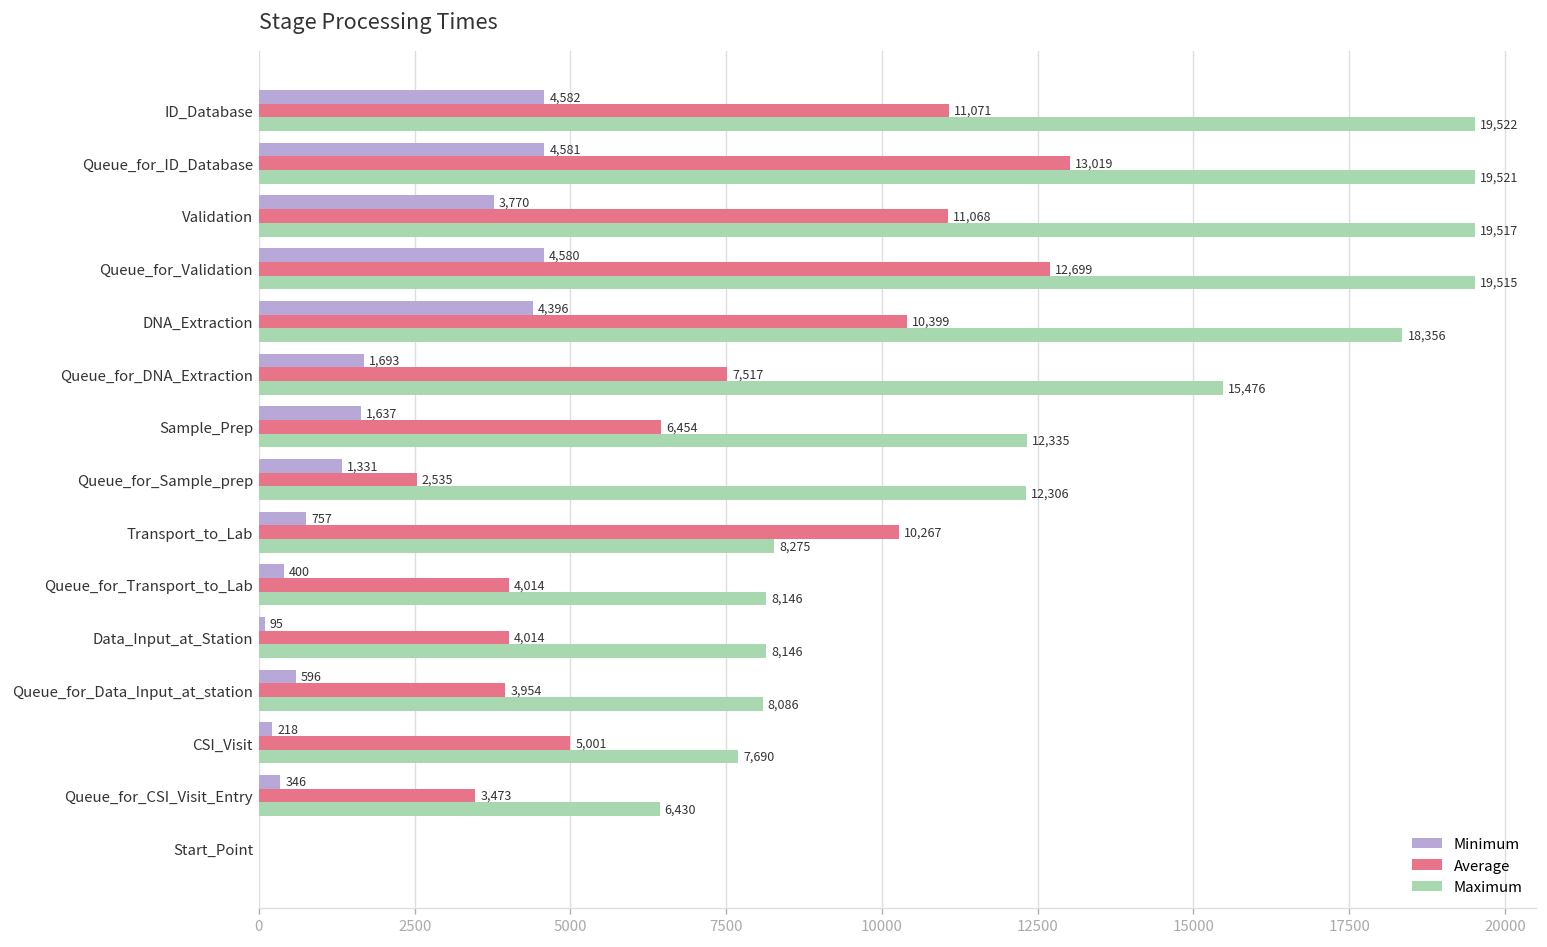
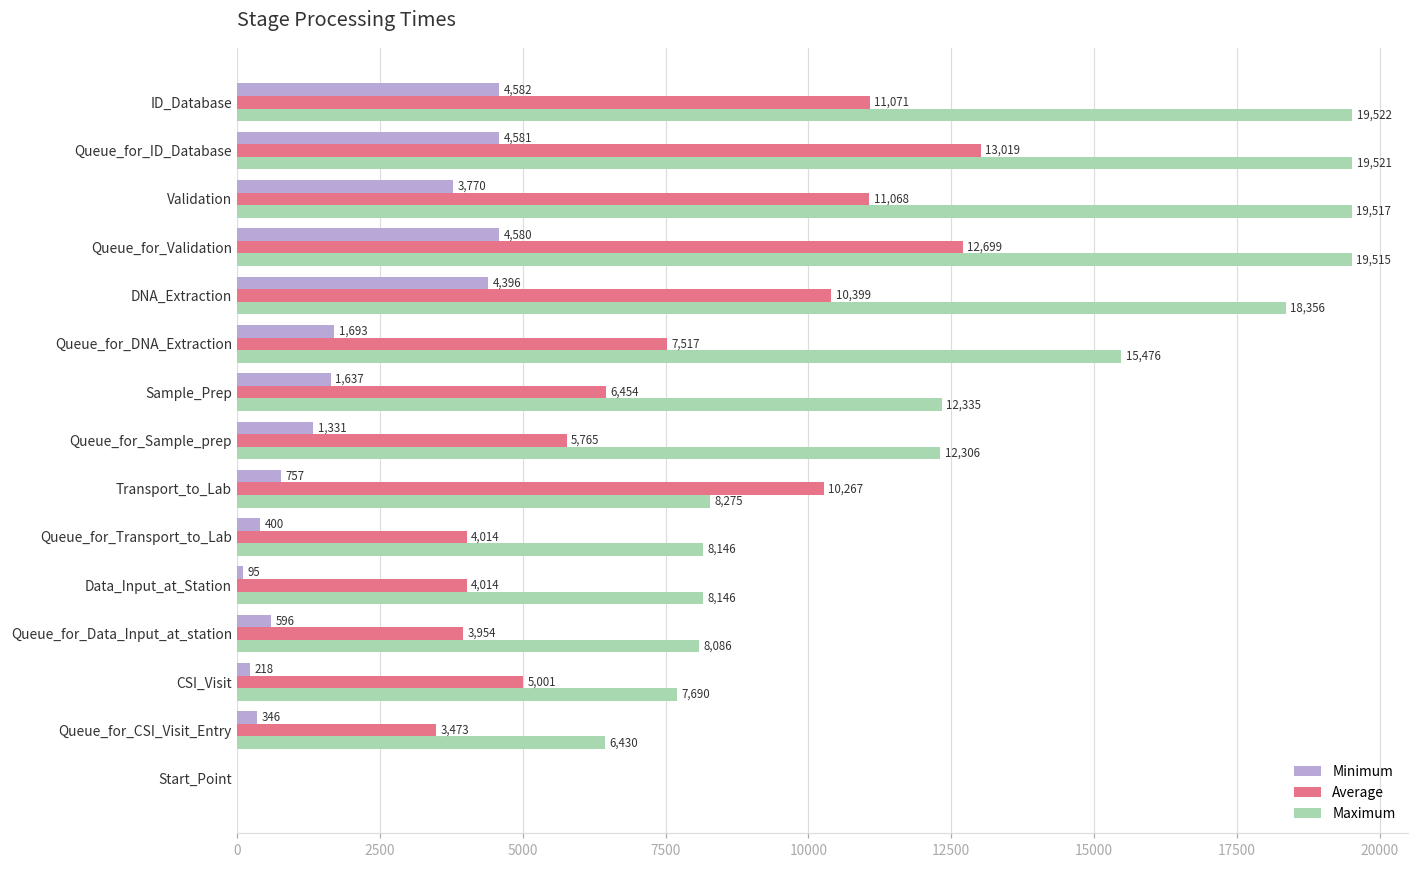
Average, Queue_for_Sample_prep: 2,535 -> 5,765
